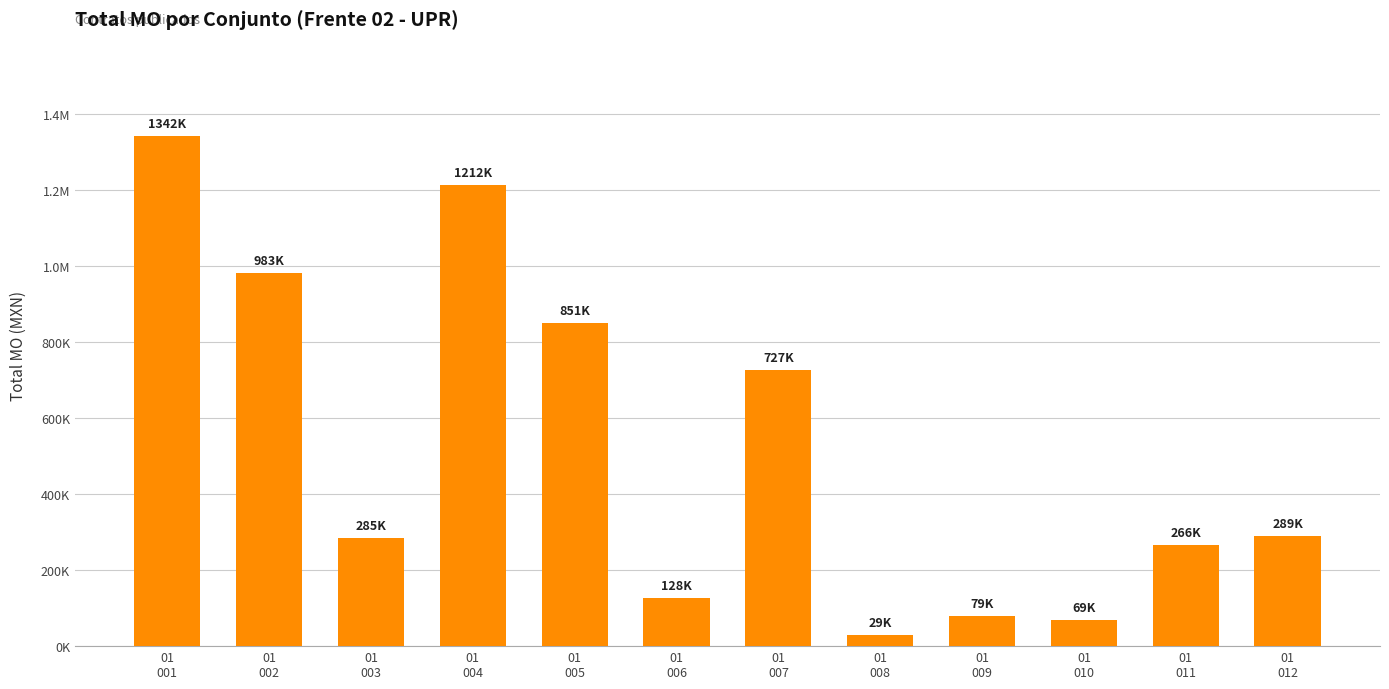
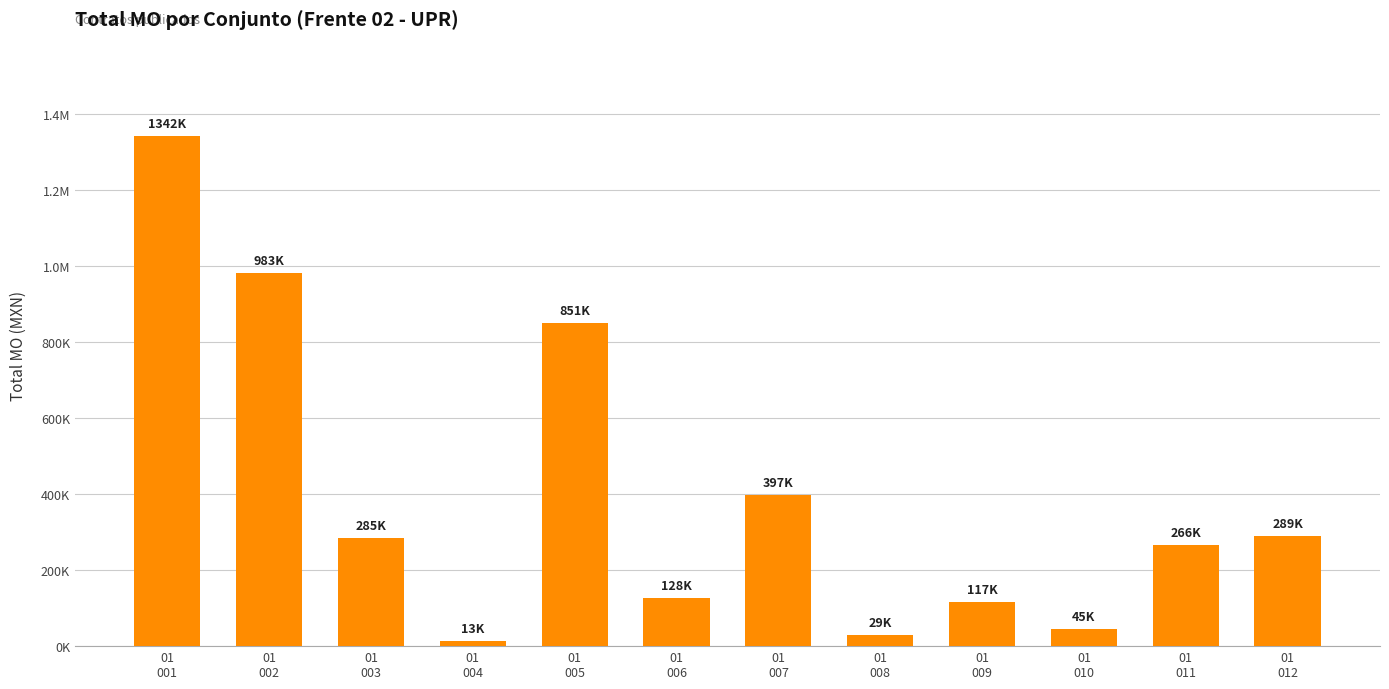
01 004: 1212K -> 13K
01 007: 727K -> 397K
01 009: 79K -> 117K
01 010: 69K -> 45K
